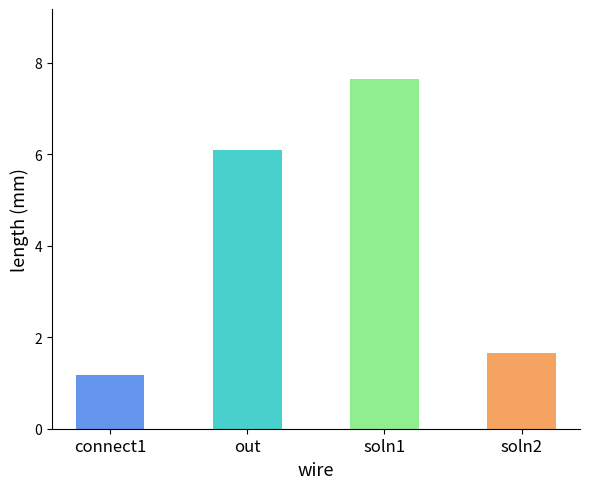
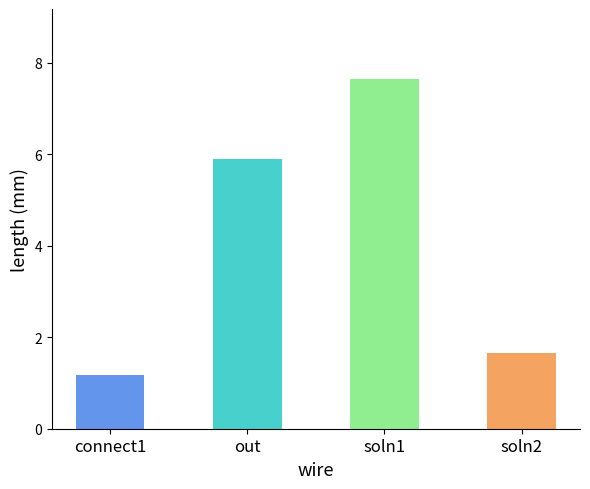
out: 6.1 -> 5.9
